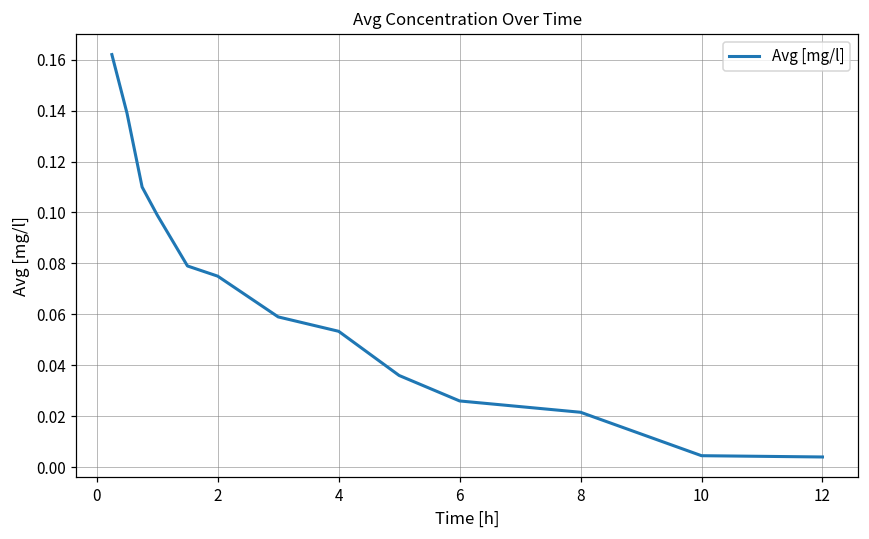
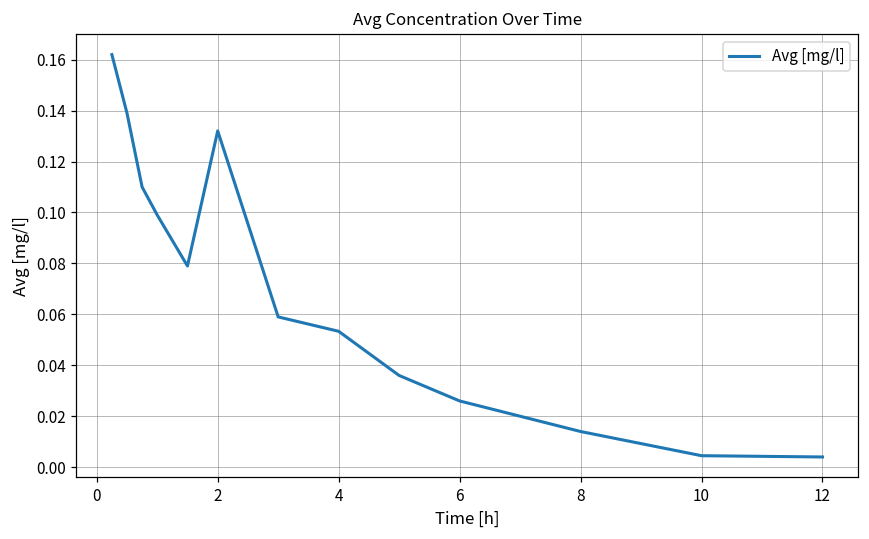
2: 0.075 -> 0.132
8: 0.022 -> 0.014
